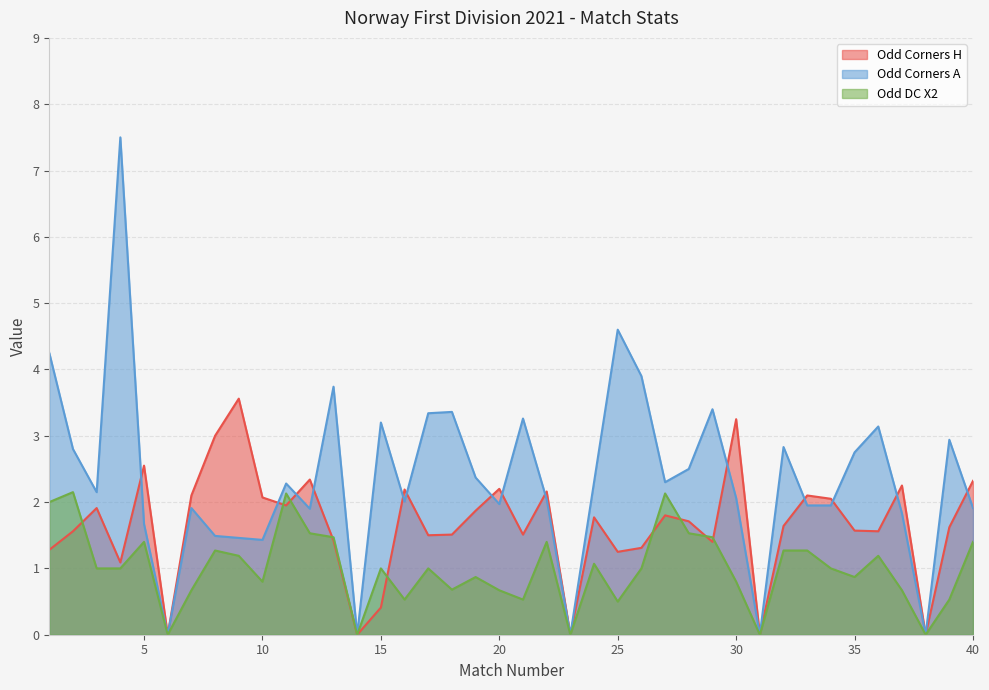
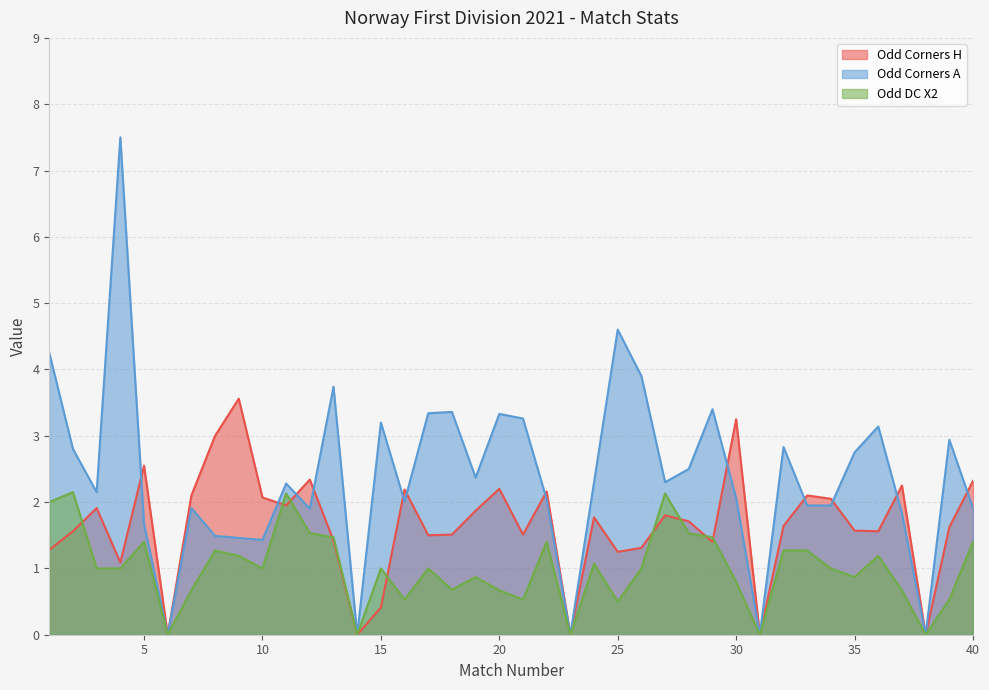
Odd DC X2, 10: 0.8 -> 1.0
Odd Corners A, 20: 2.0 -> 3.3
